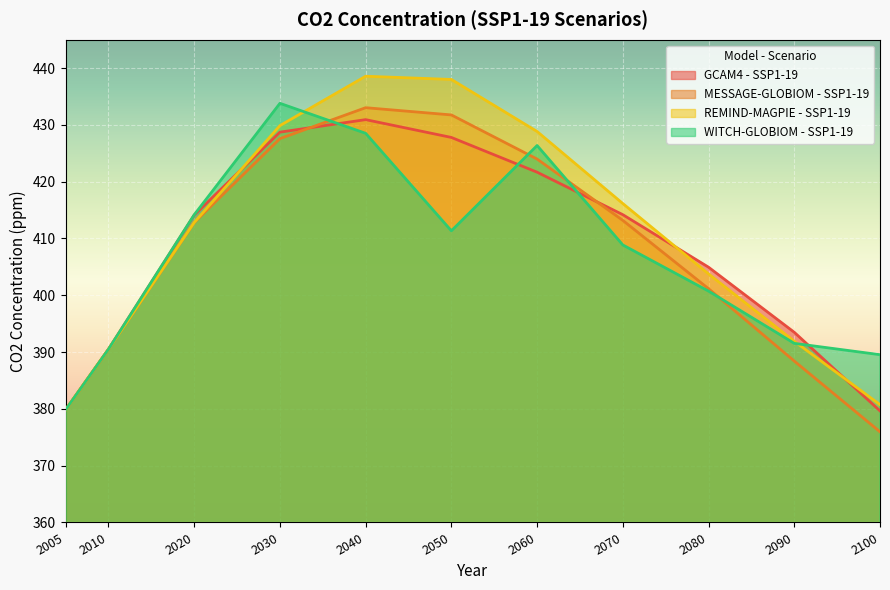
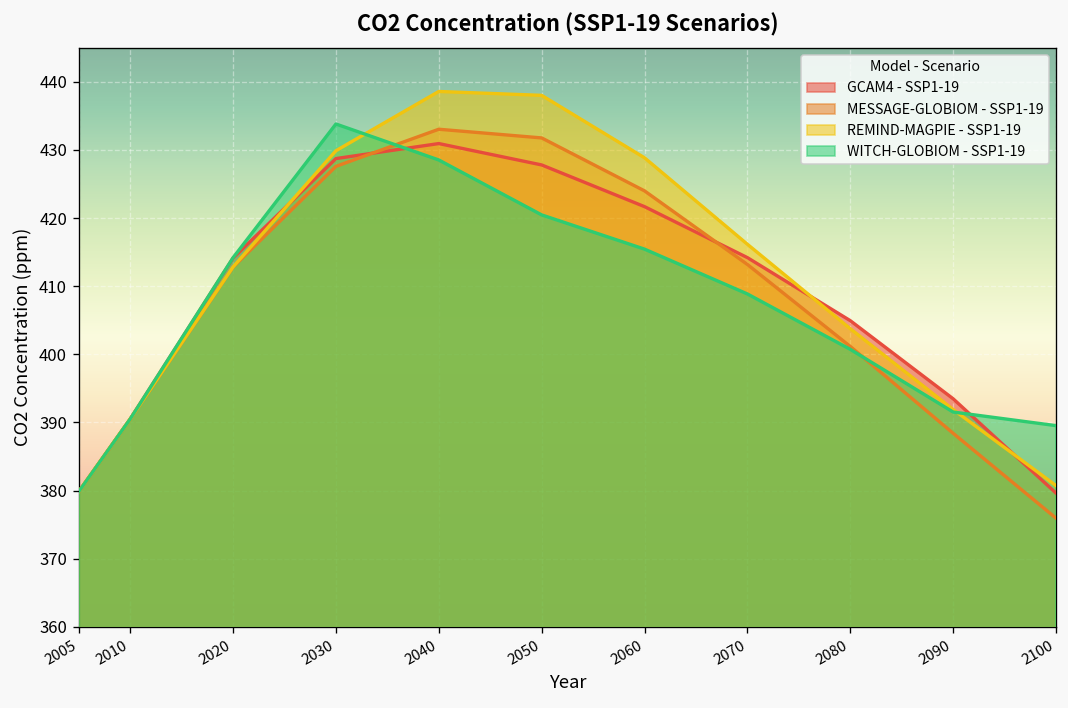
WITCH-GLOBIOM - SSP1-19, 2050: 411 -> 420
WITCH-GLOBIOM - SSP1-19, 2060: 426 -> 415
